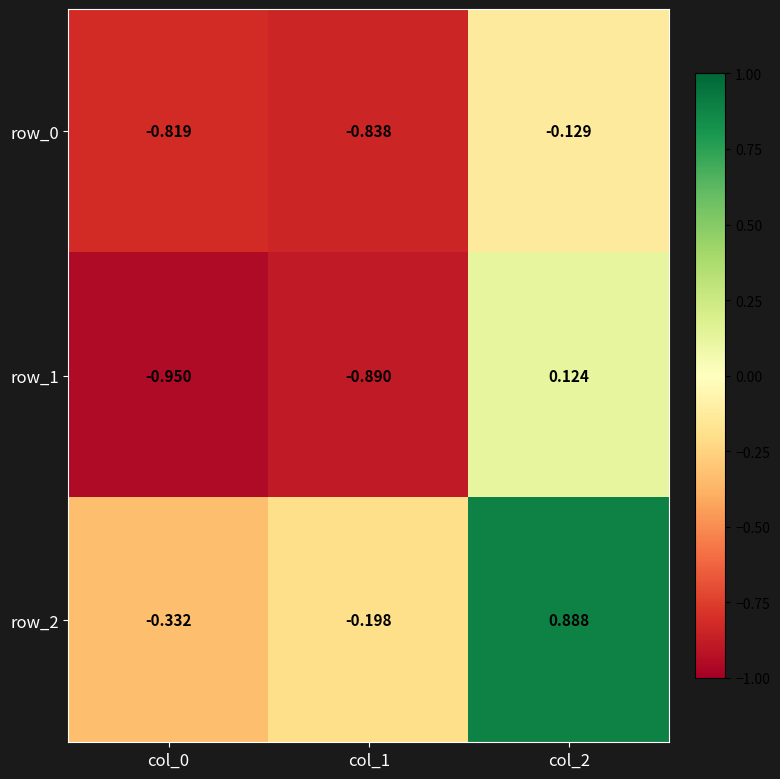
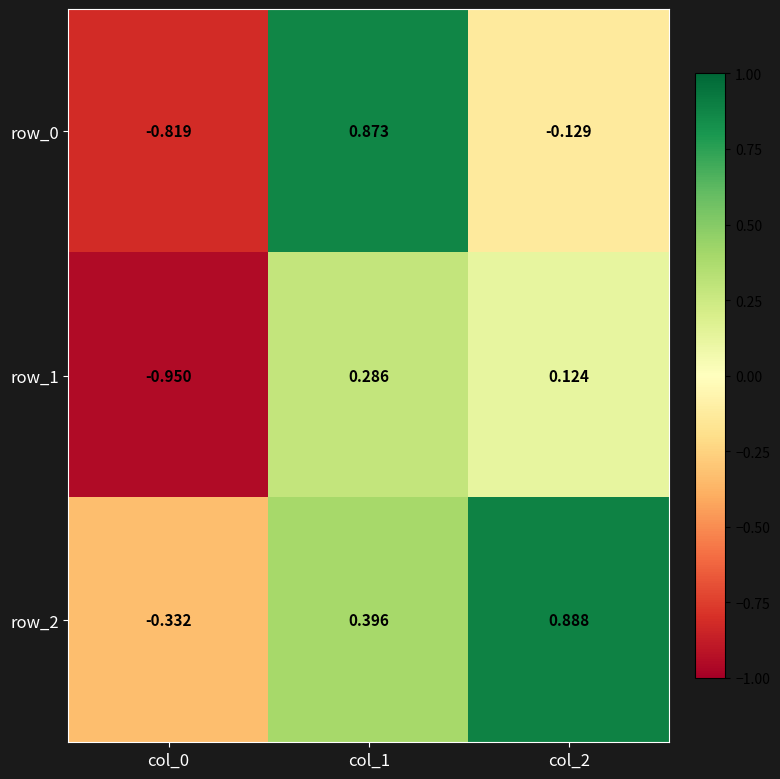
row_0, col_1: -0.838 -> 0.873
row_1, col_1: -0.890 -> 0.286
row_2, col_1: -0.198 -> 0.396
